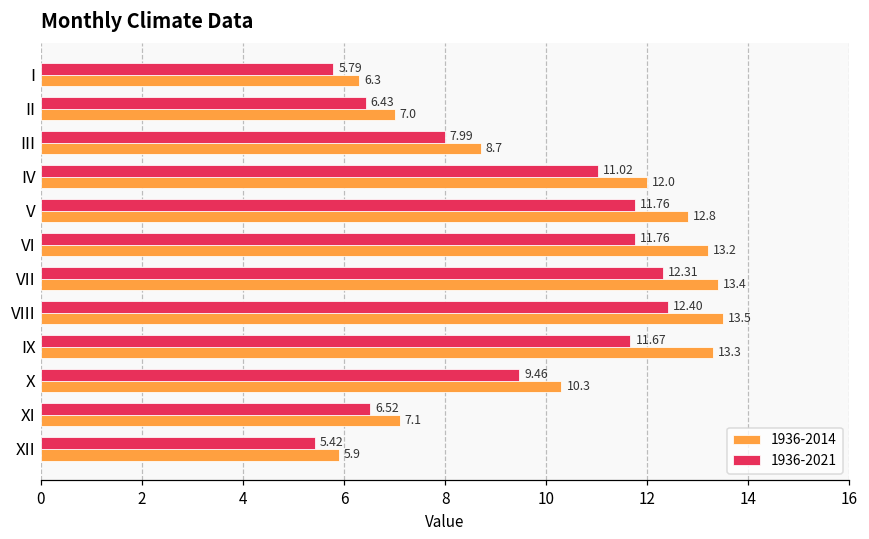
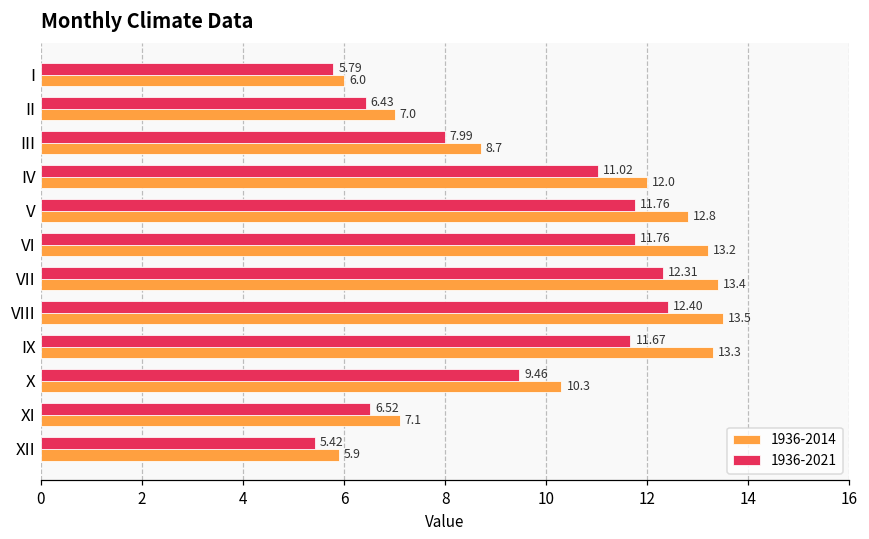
1936-2014, I: 6.3 -> 6.0
